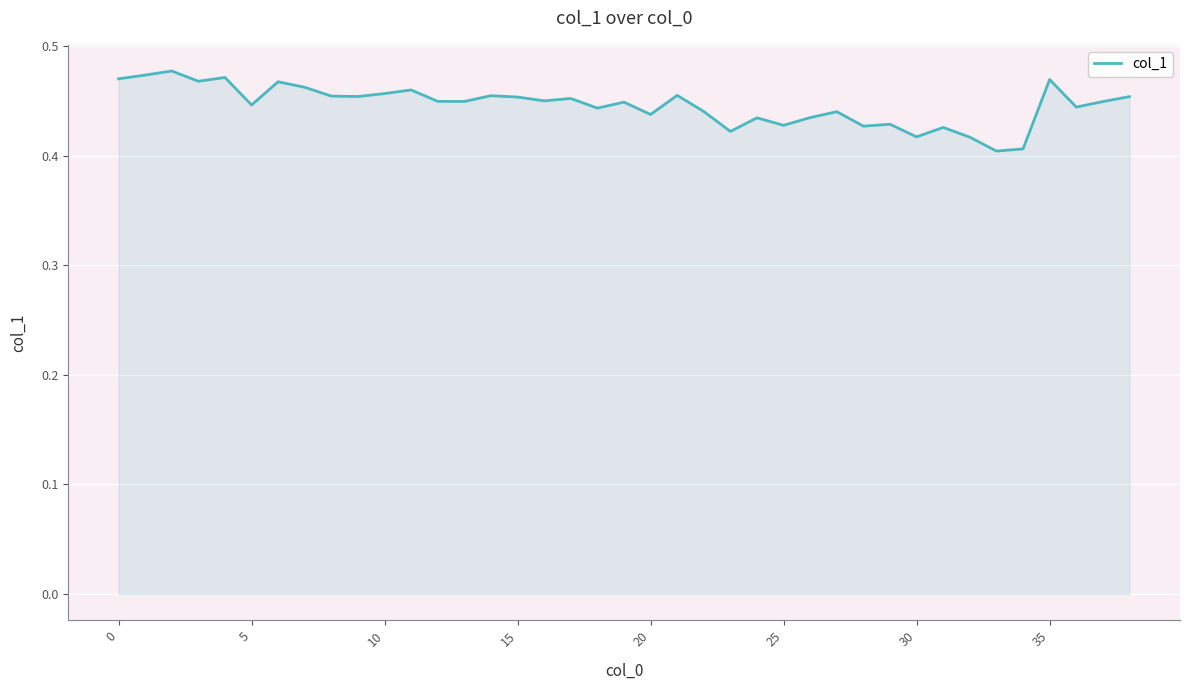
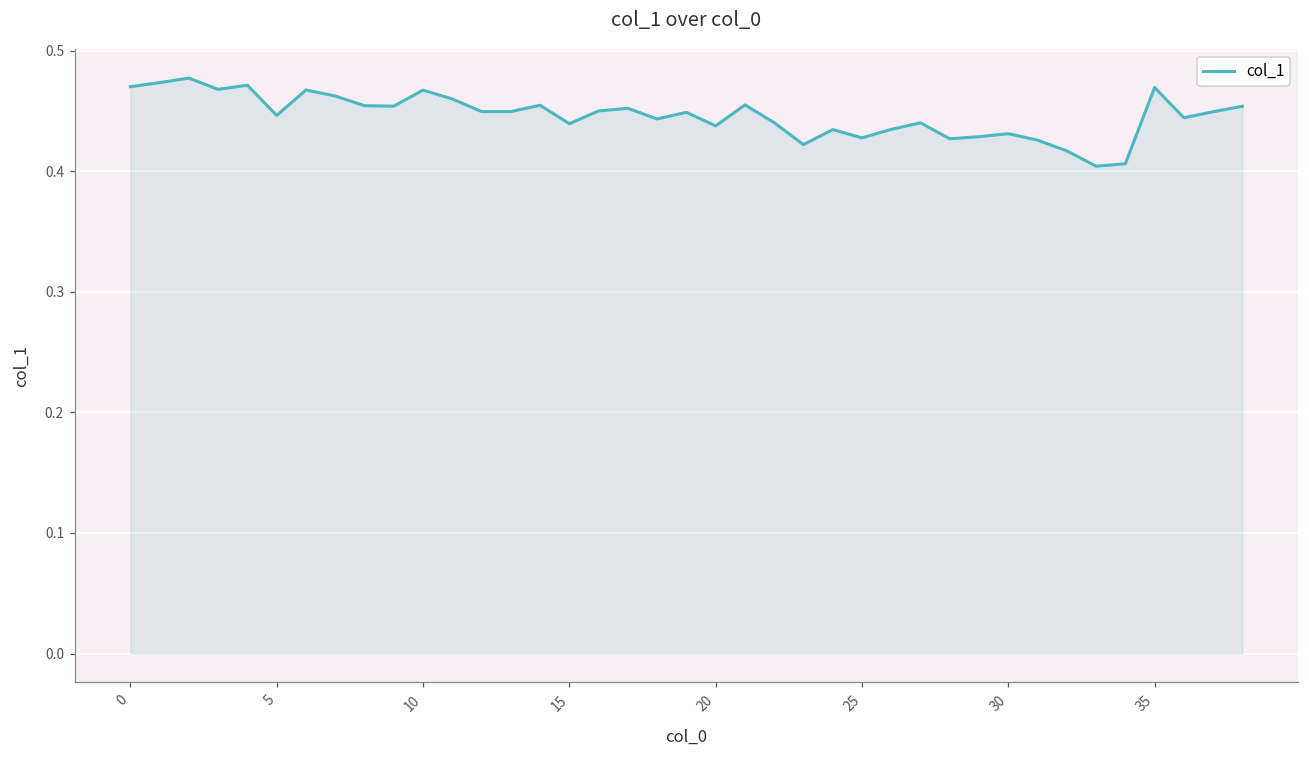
10: 0.457 -> 0.467
15: 0.453 -> 0.439
30: 0.417 -> 0.431
